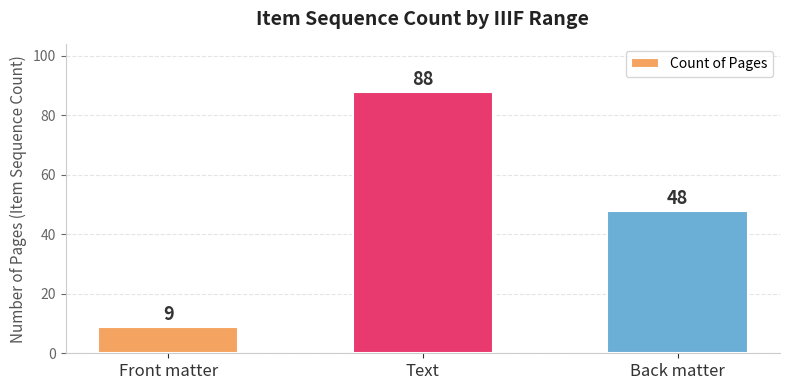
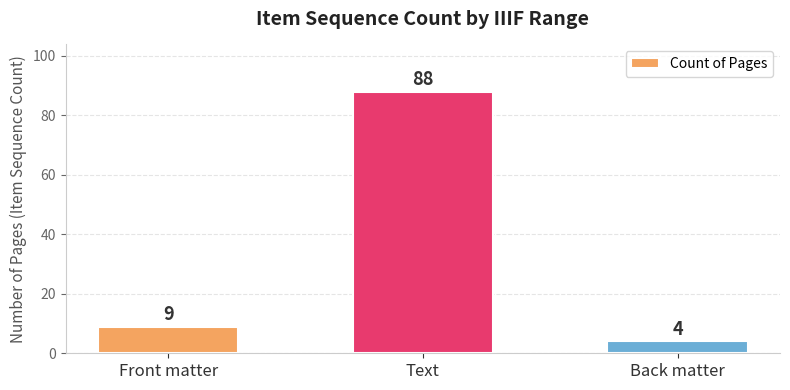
Back matter: 48 -> 4
